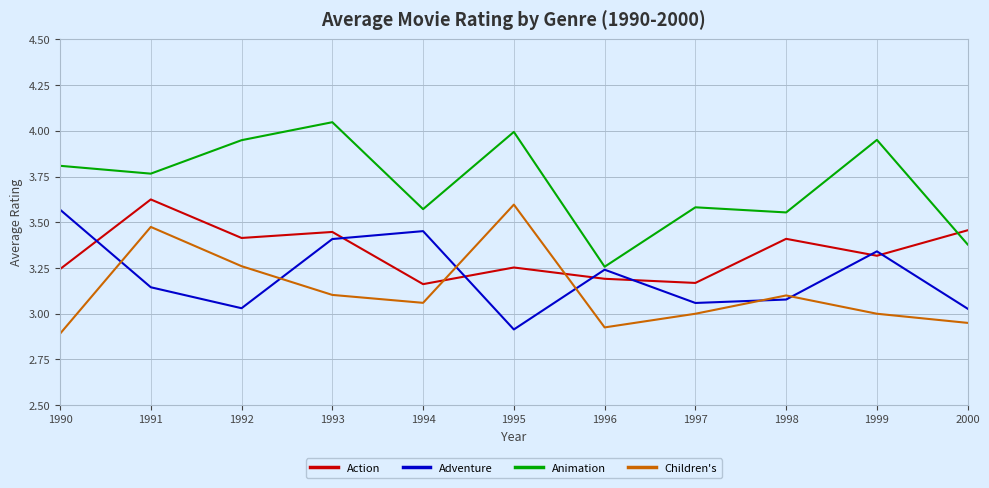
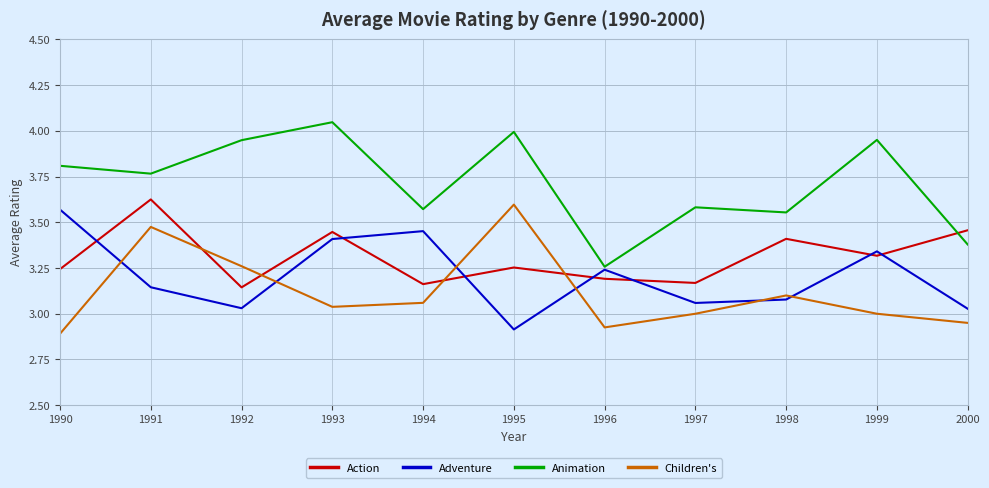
Action, 1992: 3.41 -> 3.14
Children's, 1993: 3.10 -> 3.04
